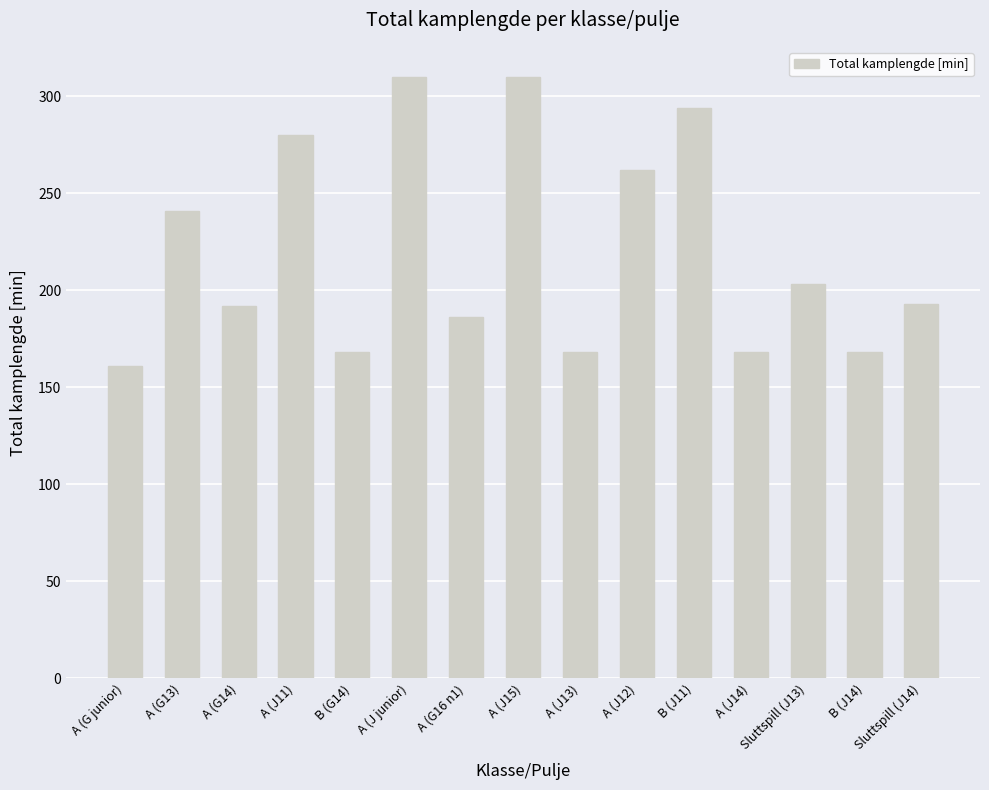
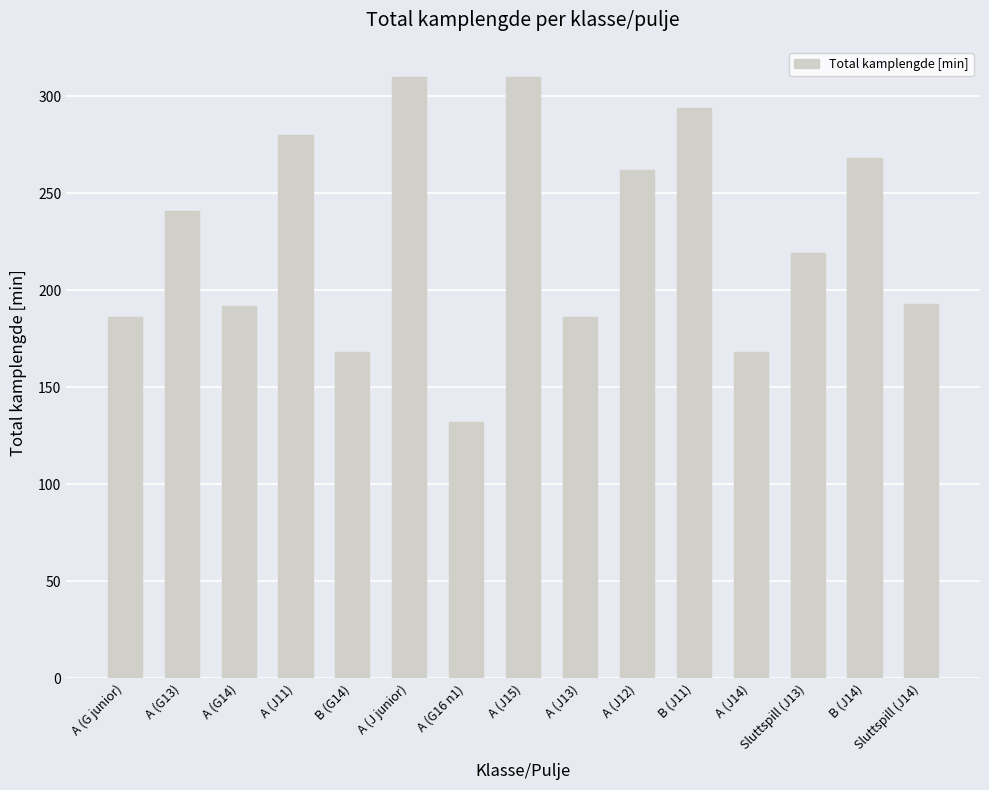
A (G junior): 161 -> 186
A (G16 n1): 186 -> 132
A (J13): 168 -> 186
Sluttspill (J13): 203 -> 219
B (J14): 168 -> 268
